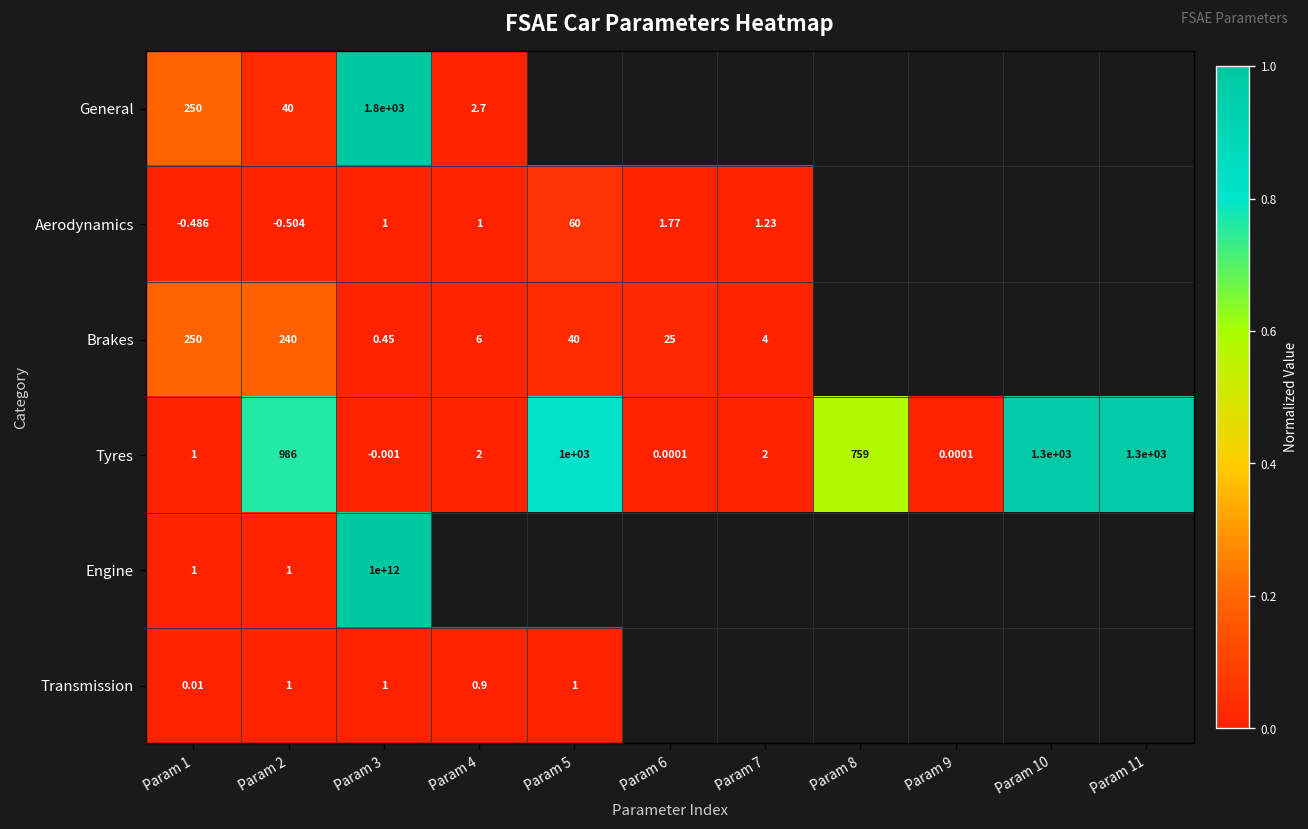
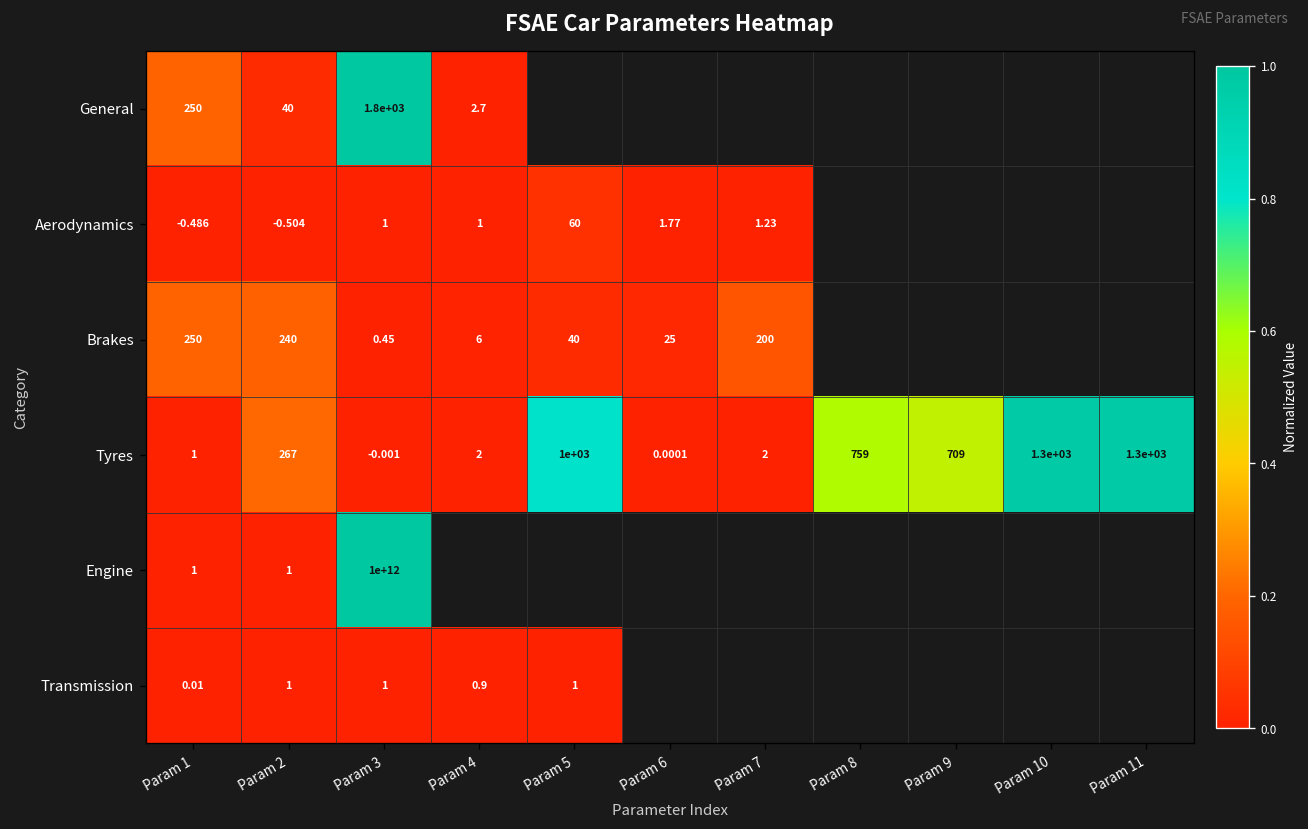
Brakes, Param 7: 4 -> 200
Tyres, Param 2: 986 -> 267
Tyres, Param 9: 0.0001 -> 709
